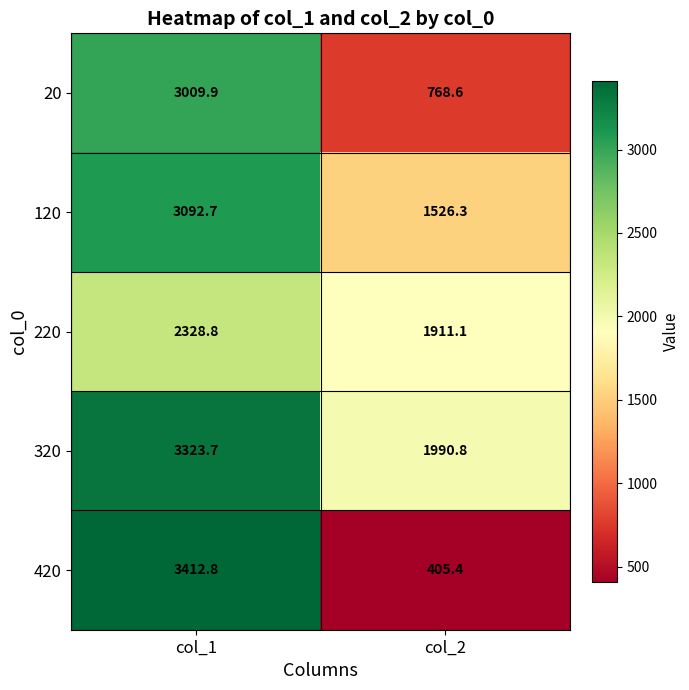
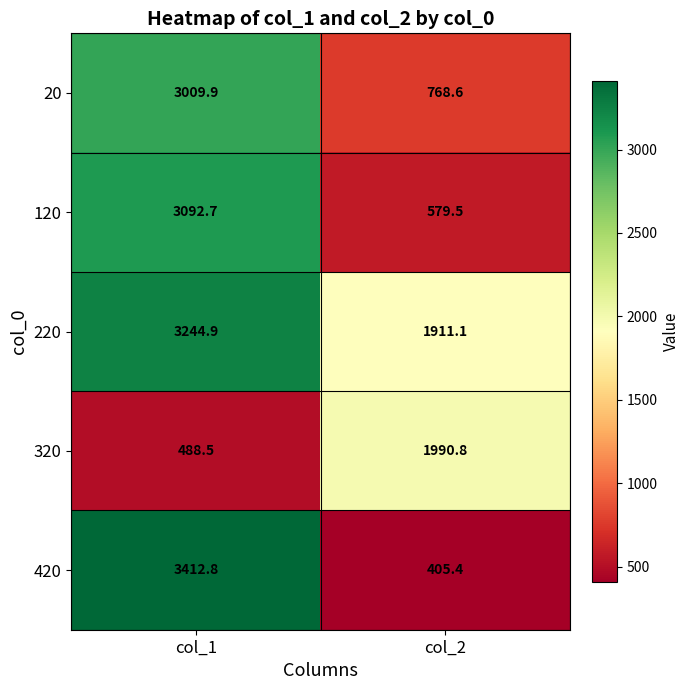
120, col_2: 1526.3 -> 579.5
220, col_1: 2328.8 -> 3244.9
320, col_1: 3323.7 -> 488.5
